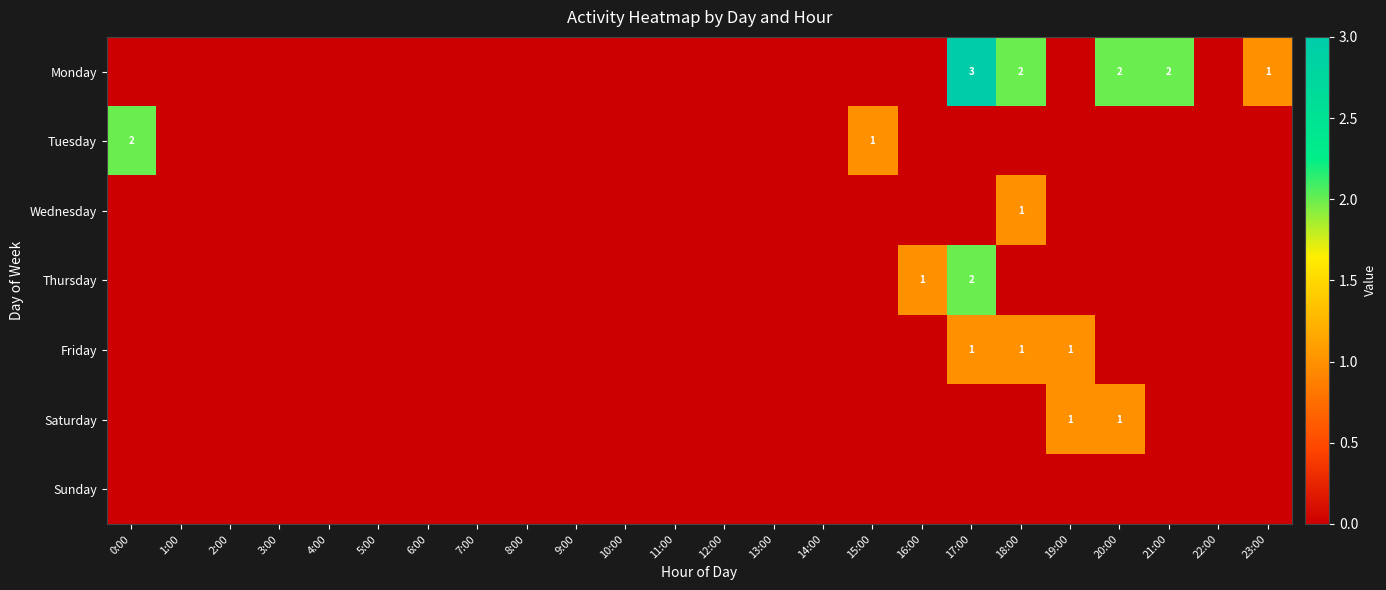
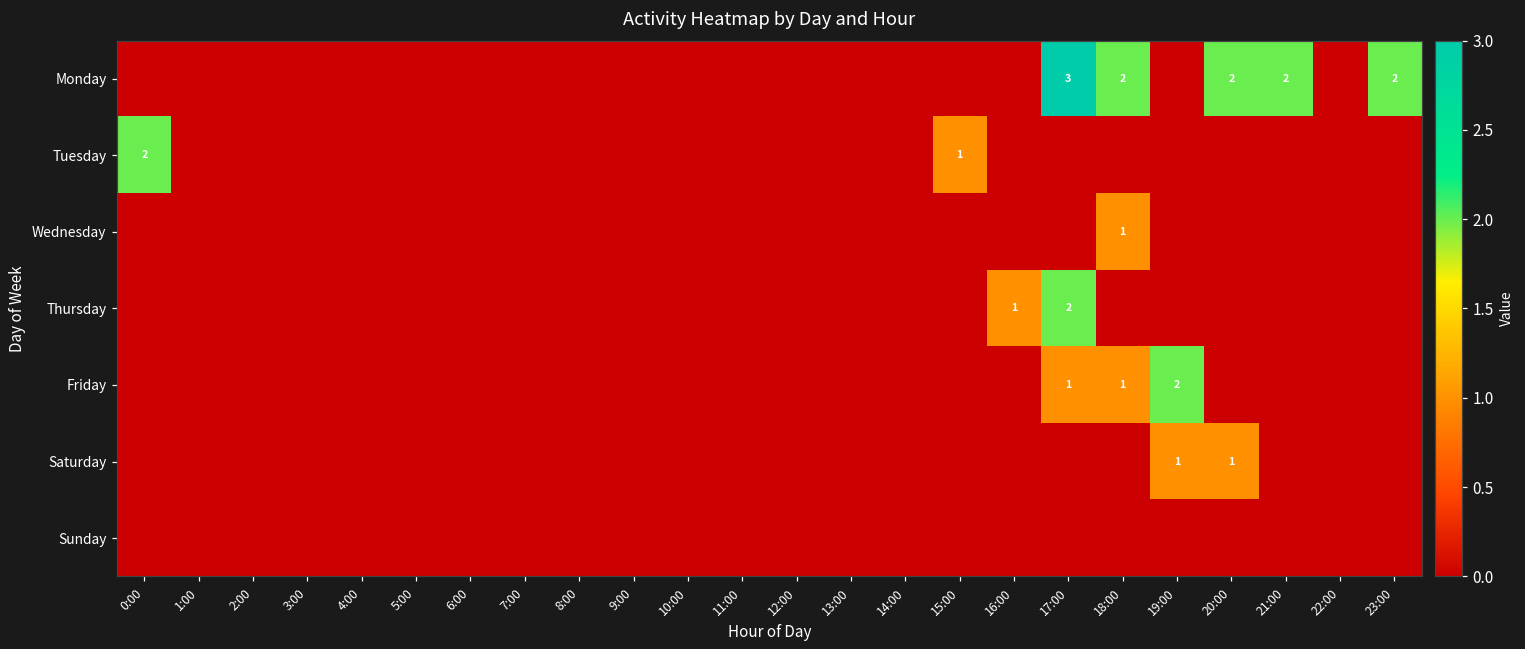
Monday, 23:00: 1 -> 2
Friday, 19:00: 1 -> 2
